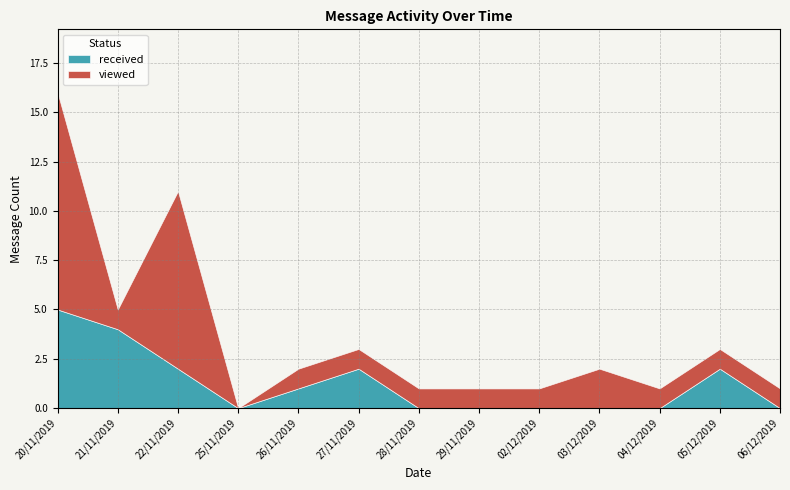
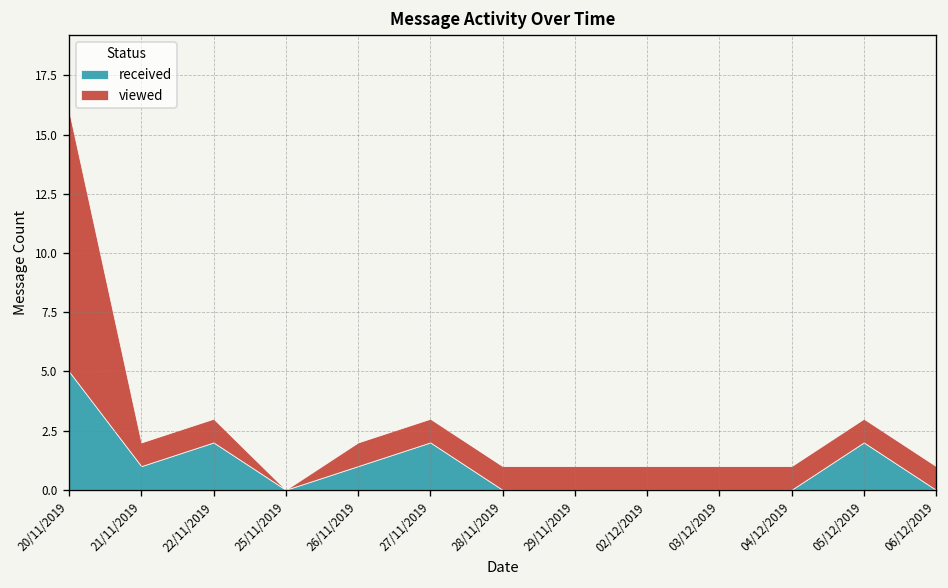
received, 21/11/2019: 4 -> 1
viewed, 22/11/2019: 9 -> 1
viewed, 03/12/2019: 2 -> 1
